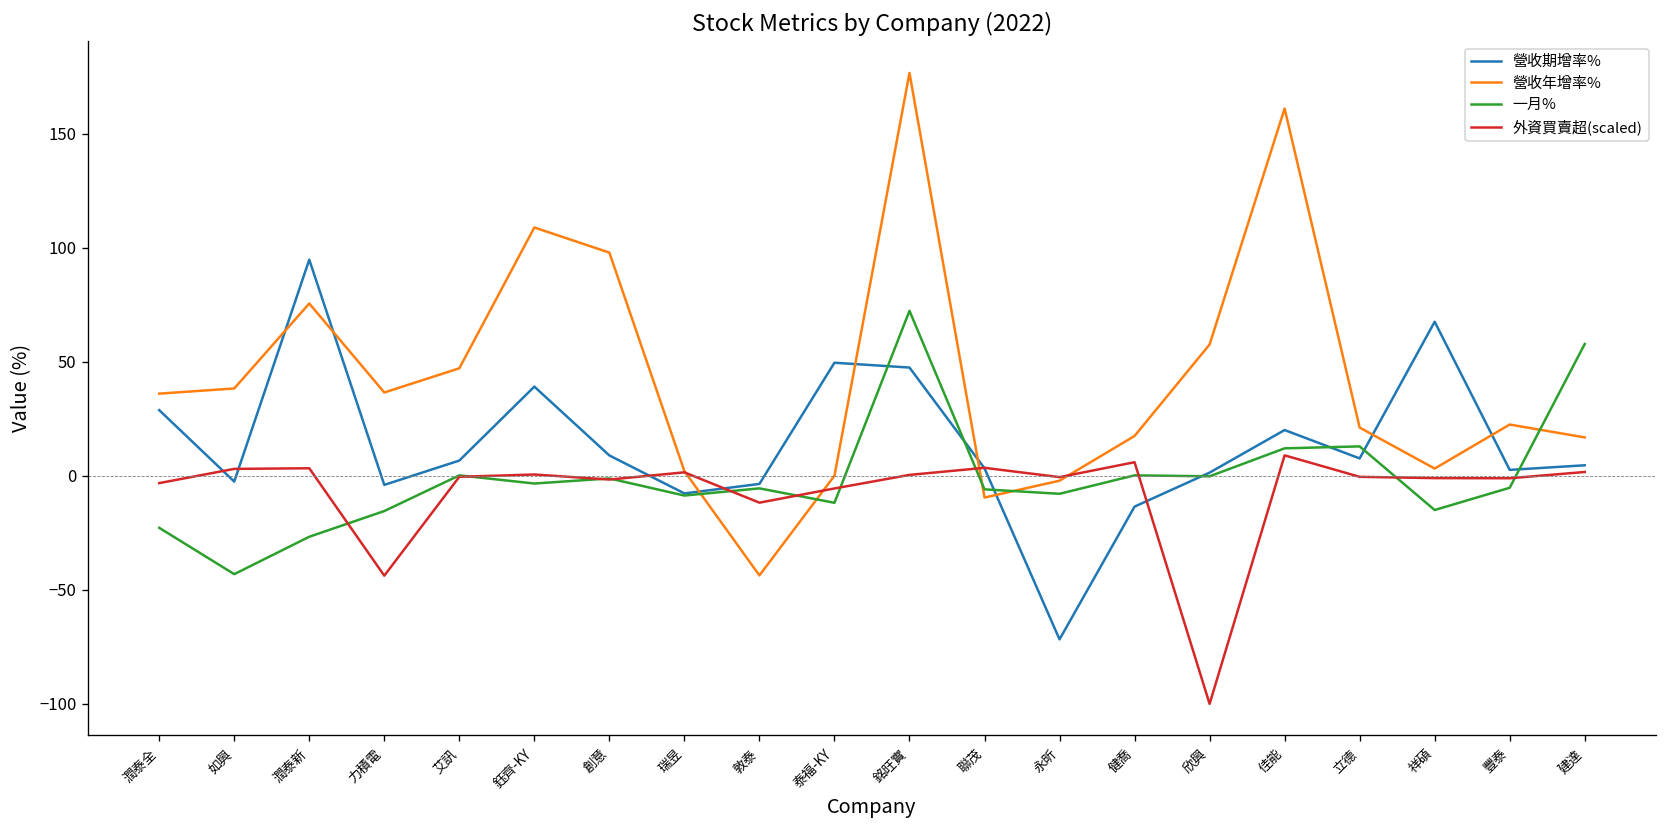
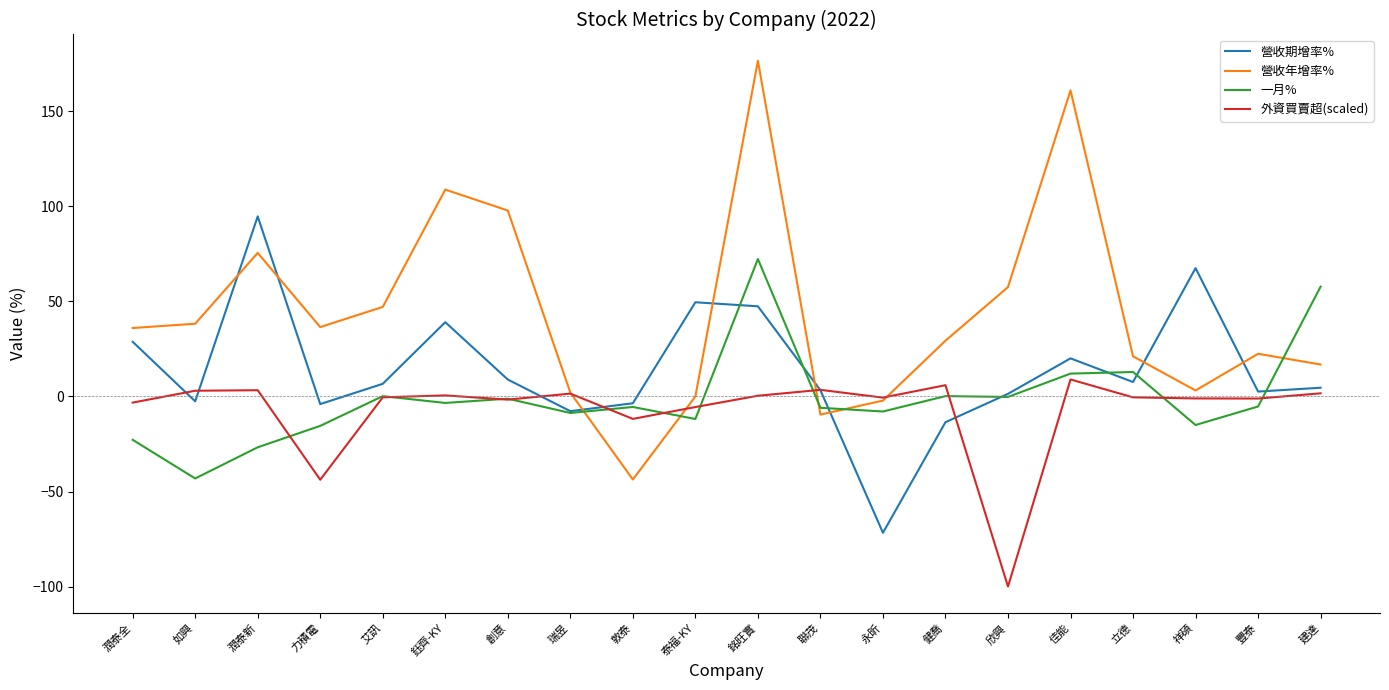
營收年增率%, 健喬: 17 -> 29
